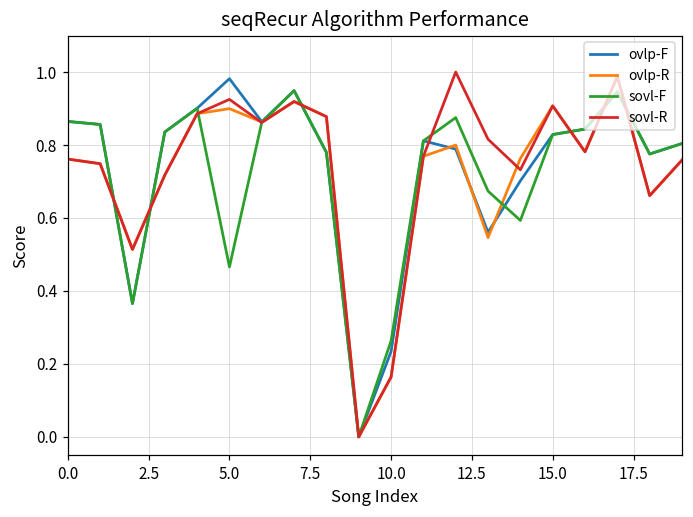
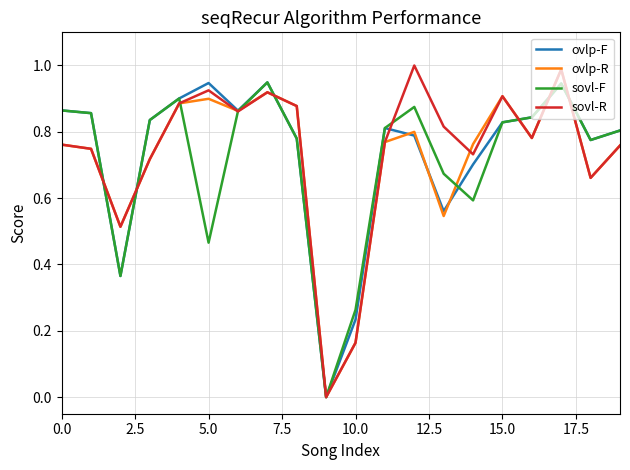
ovlp-F, 5.0: 0.98 -> 0.95
